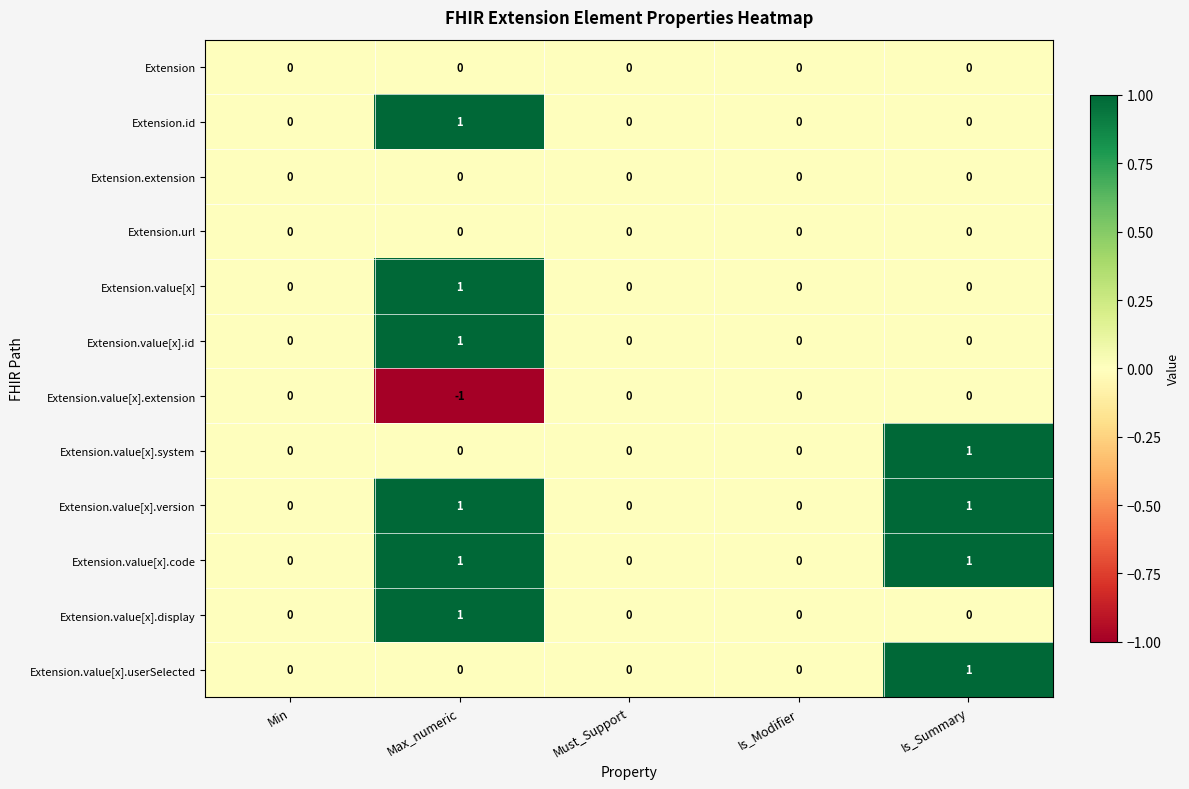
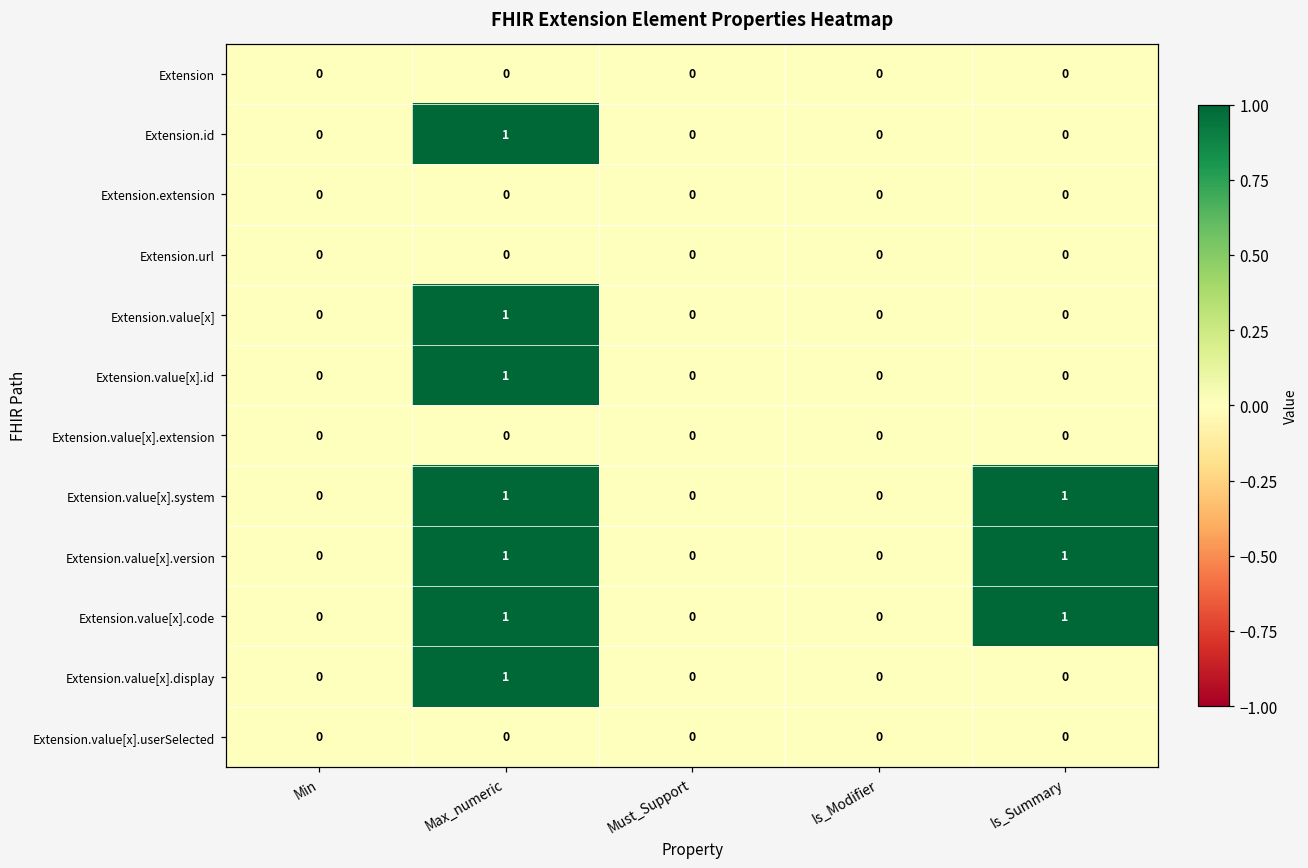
Extension.value[x].extension, Max_numeric: -1 -> 0
Extension.value[x].system, Max_numeric: 0 -> 1
Extension.value[x].userSelected, Is_Summary: 1 -> 0
